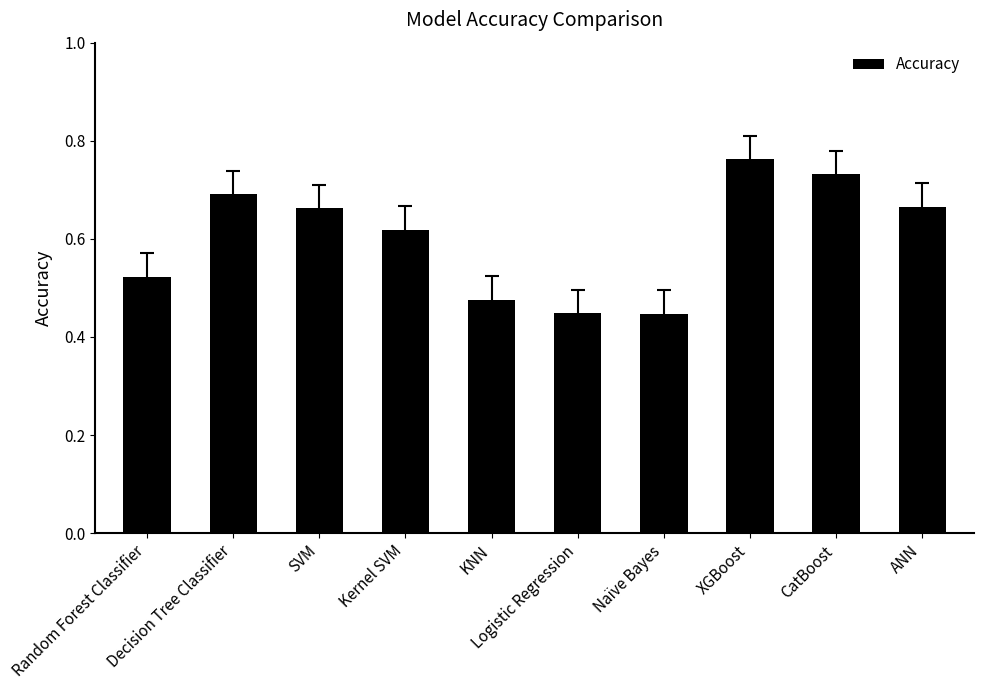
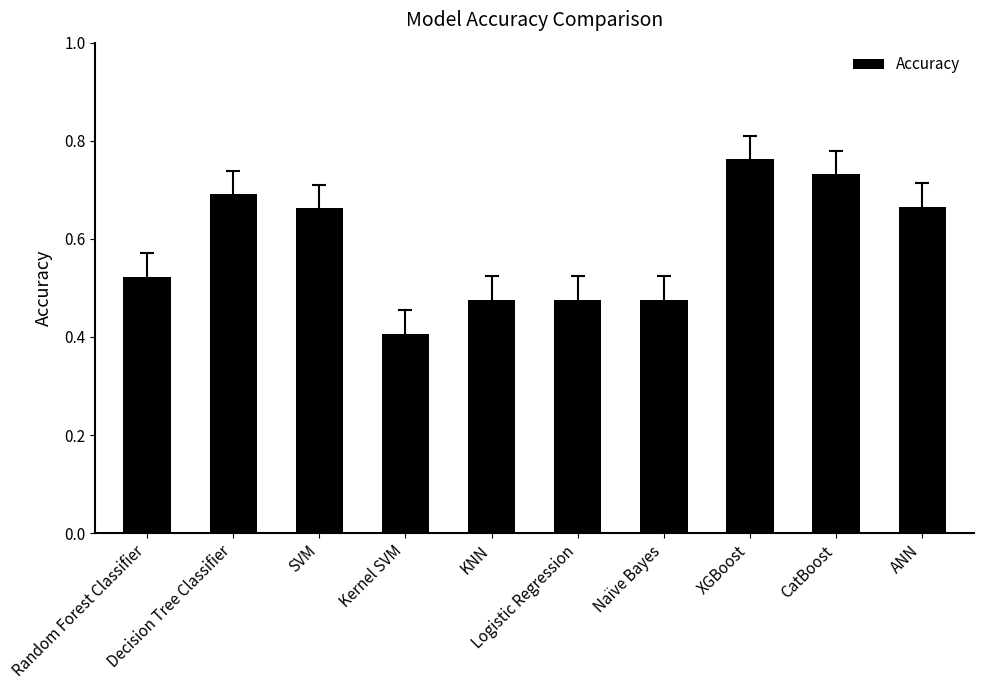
Accuracy, Kernel SVM: 0.62 -> 0.41
Accuracy, Logistic Regression: 0.45 -> 0.48
Accuracy, Naïve Bayes: 0.45 -> 0.48
